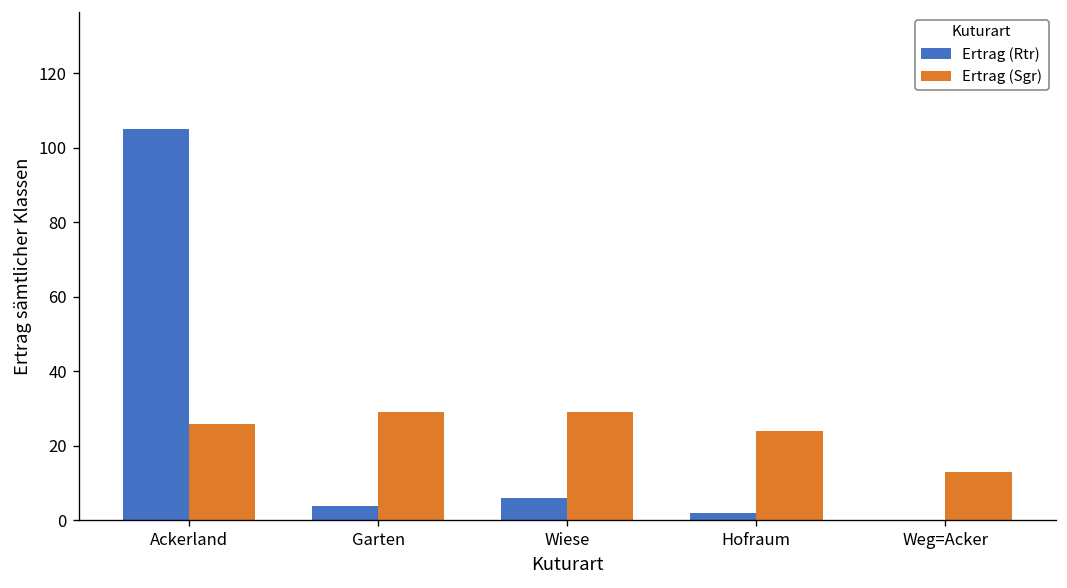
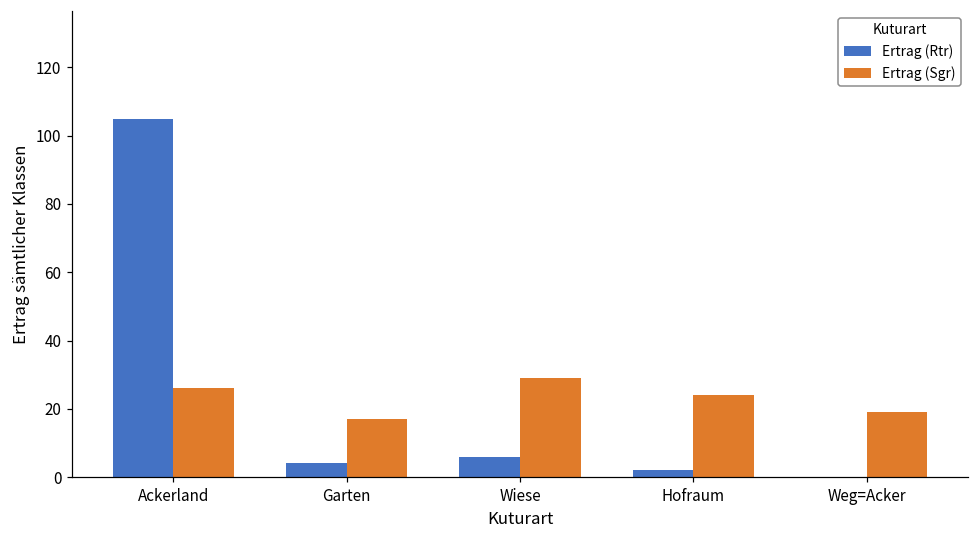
Ertrag (Sgr), Garten: 29 -> 17
Ertrag (Sgr), Weg=Acker: 13 -> 19
